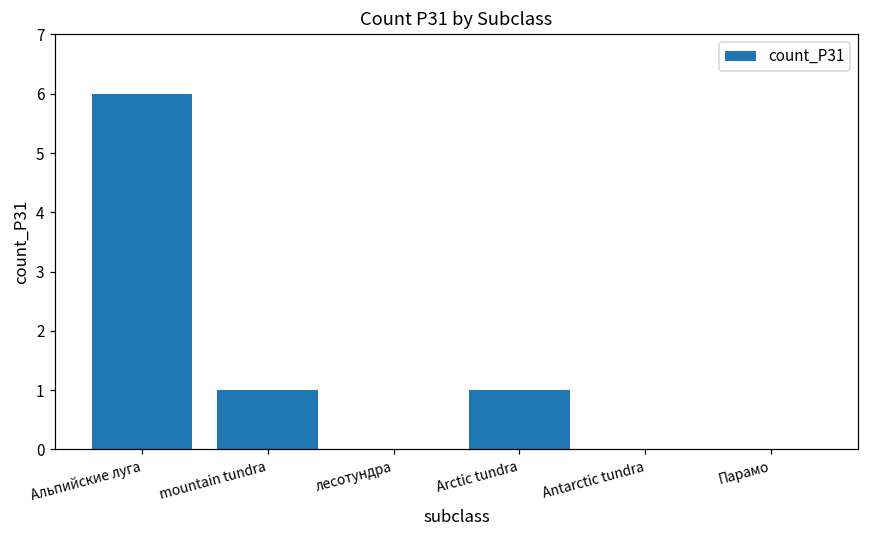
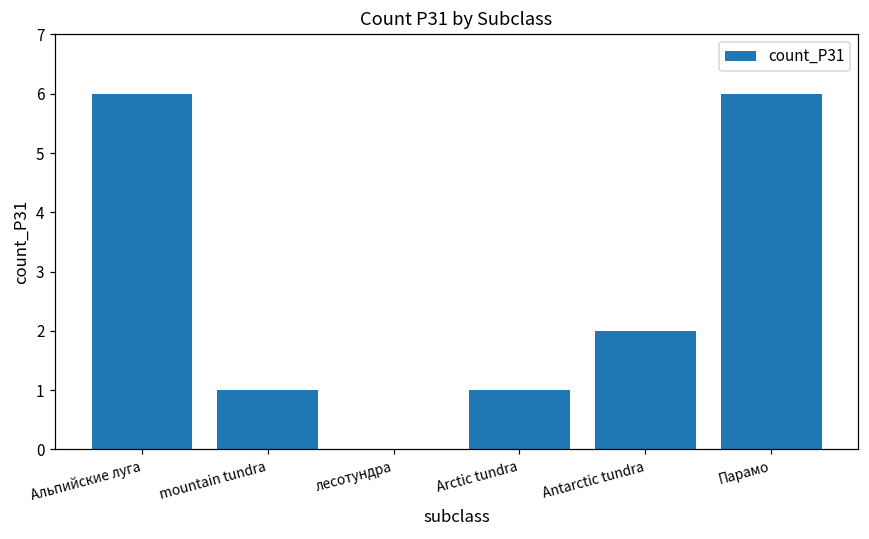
Antarctic tundra: 0 -> 2
Парамо: 0 -> 6
